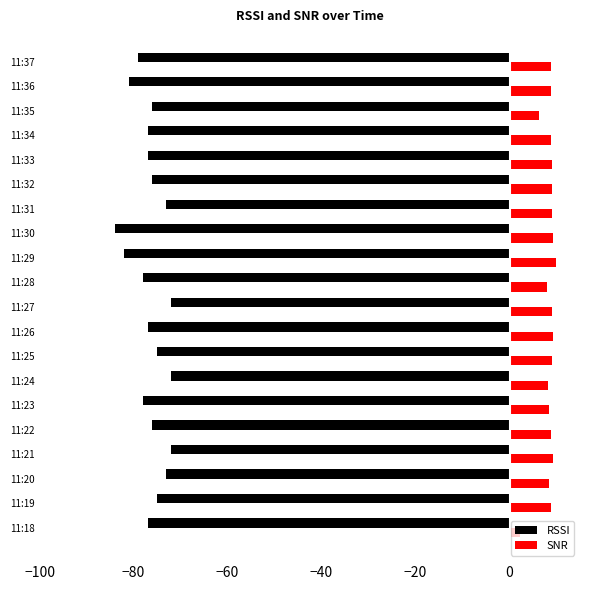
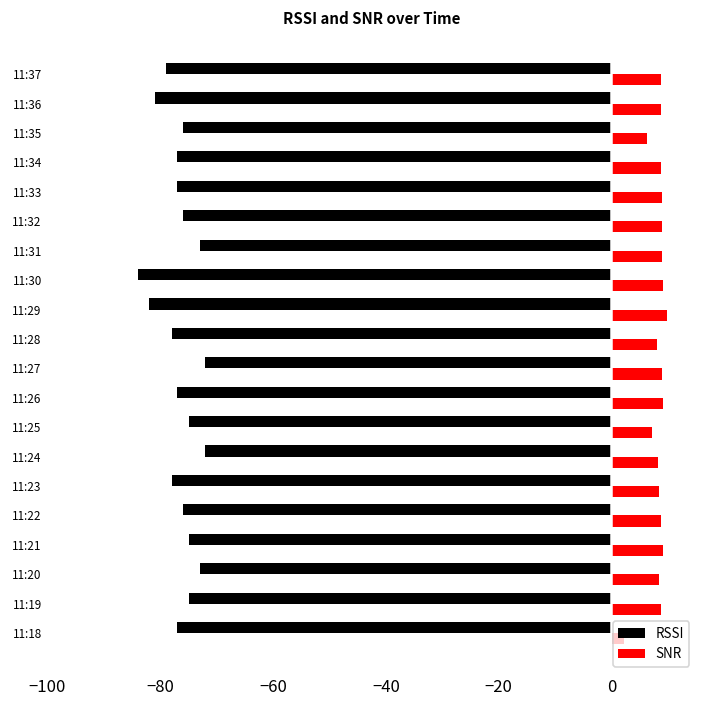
SNR, 11:25: 9 -> 7
RSSI, 11:21: -72 -> -75
